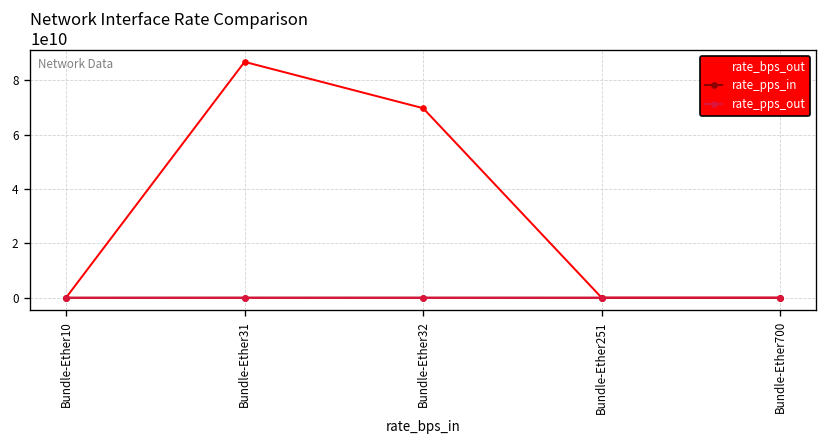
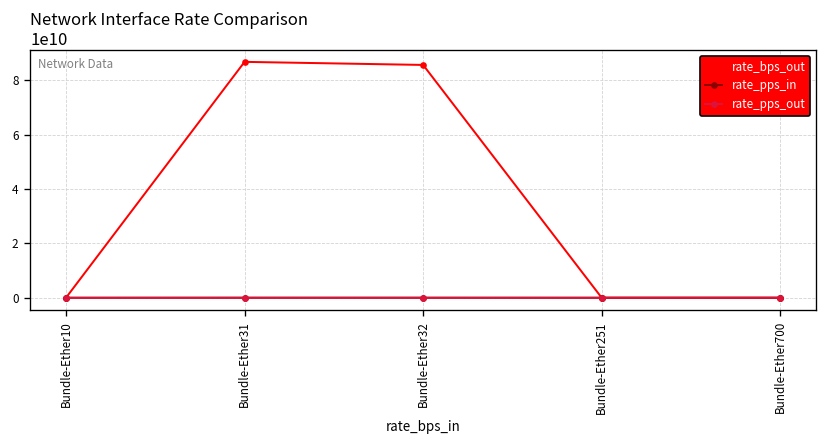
rate_bps_out, Bundle-Ether32: 70000000000 -> 86000000000
